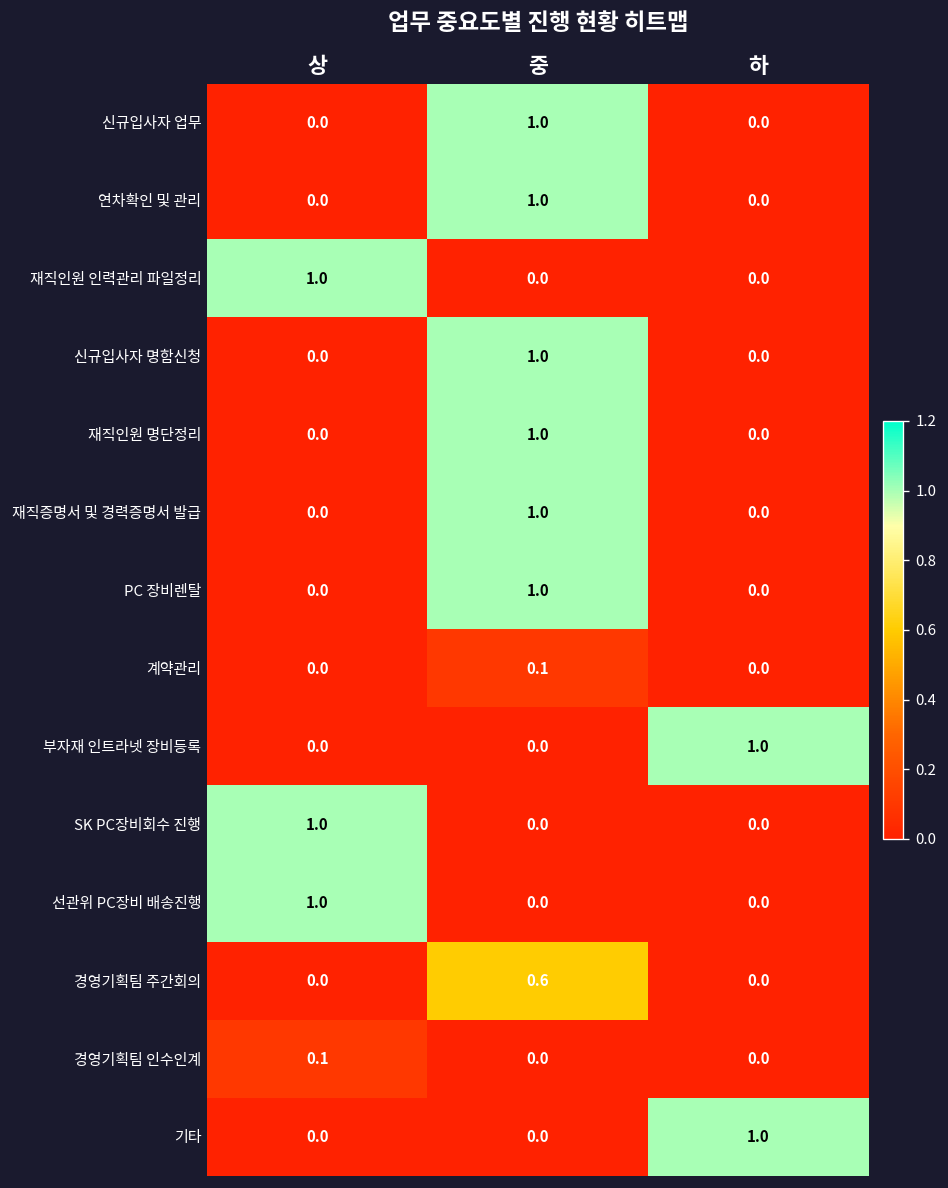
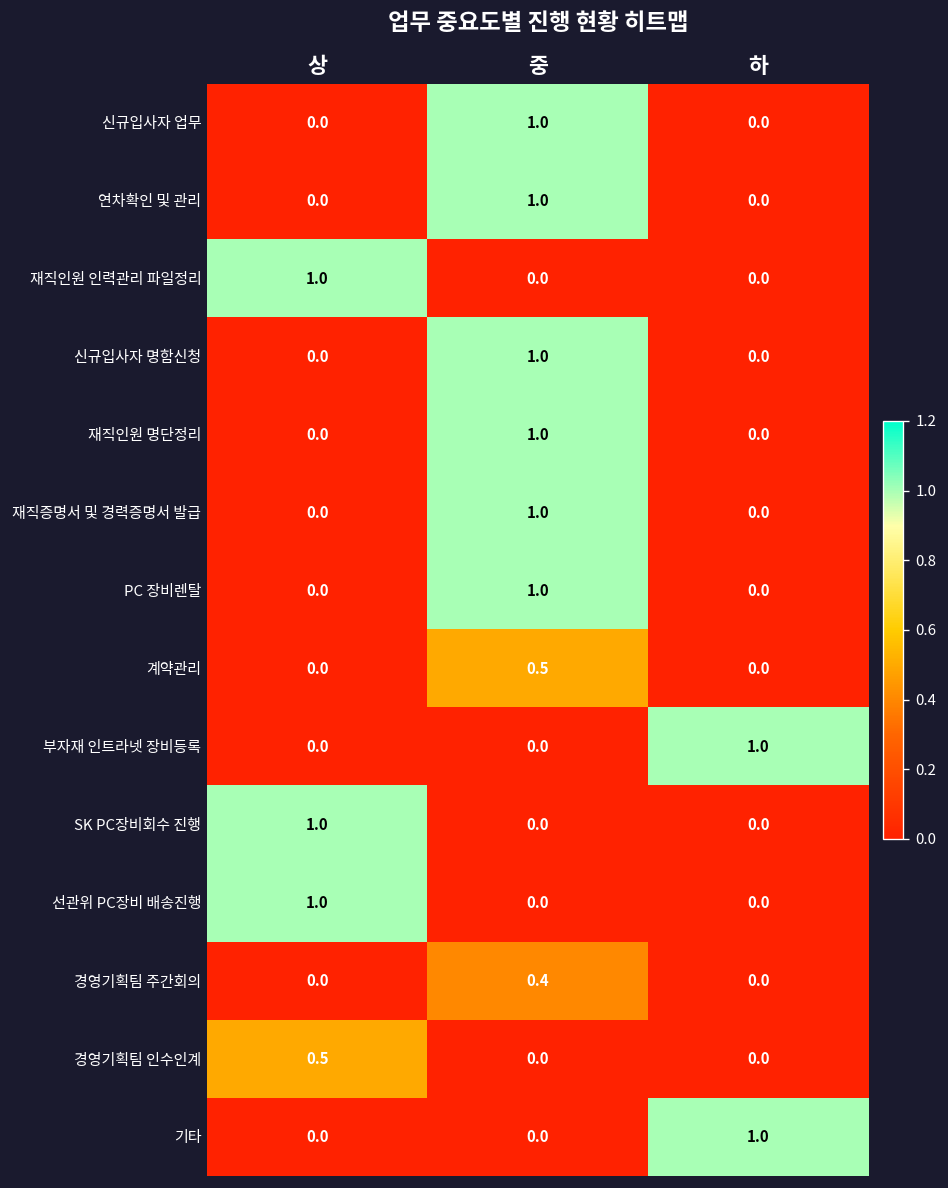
계약관리, 중: 0.1 -> 0.5
경영기획팀 주간회의, 중: 0.6 -> 0.4
경영기획팀 인수인계, 상: 0.1 -> 0.5
